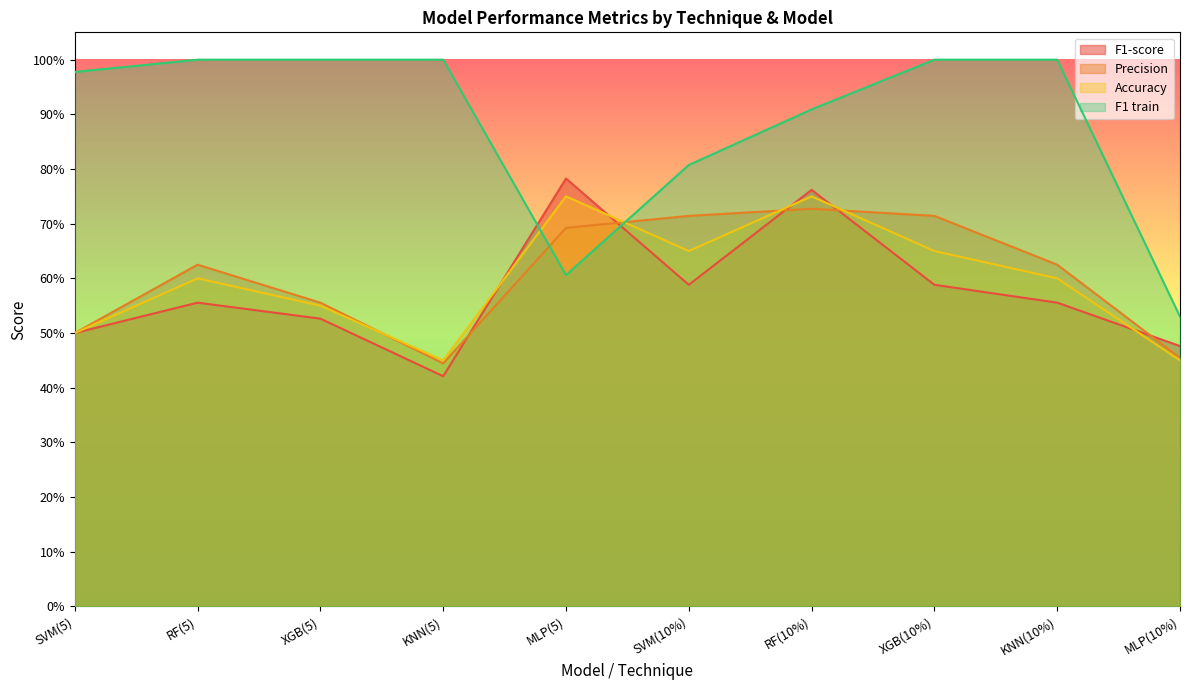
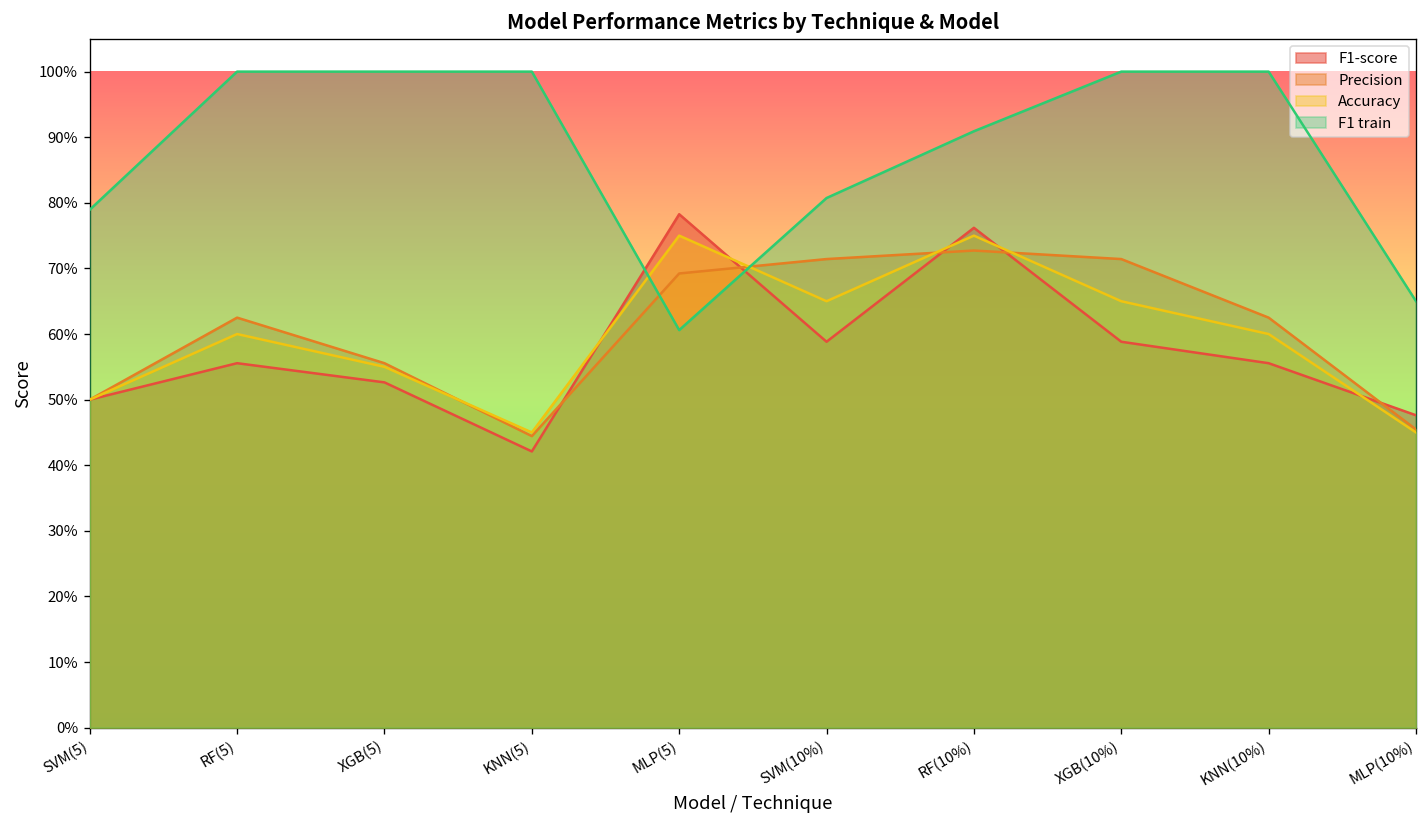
F1 train, SVM(5): 98% -> 79%
F1 train, MLP(10%): 53% -> 65%
